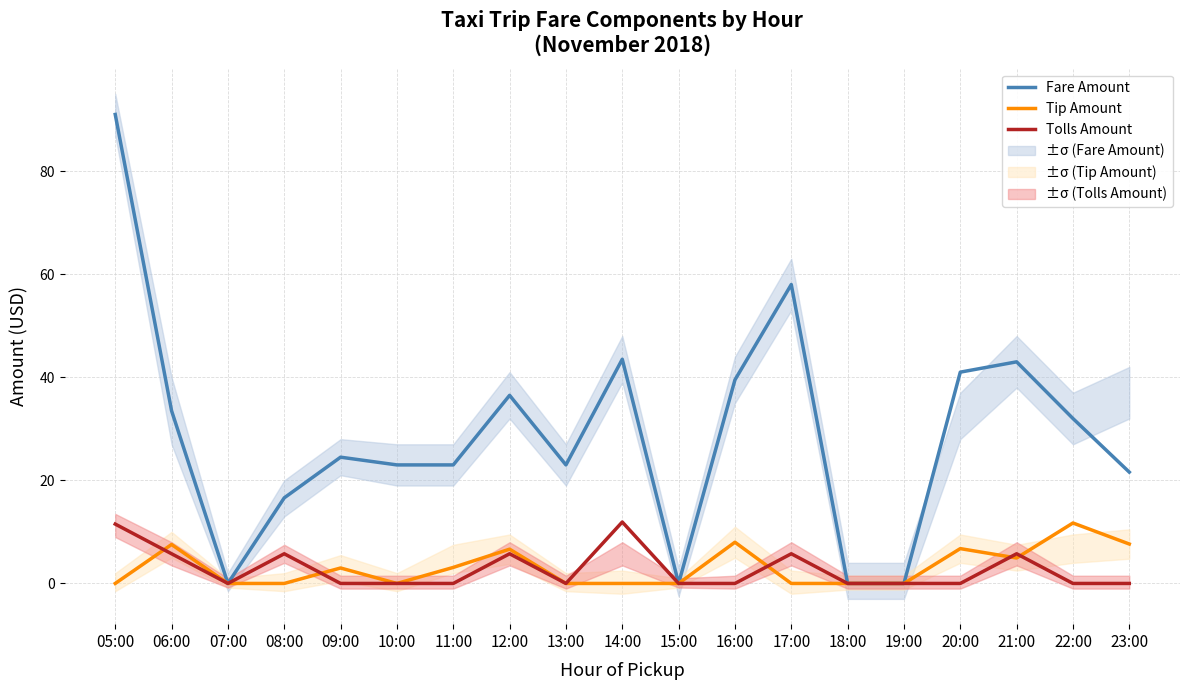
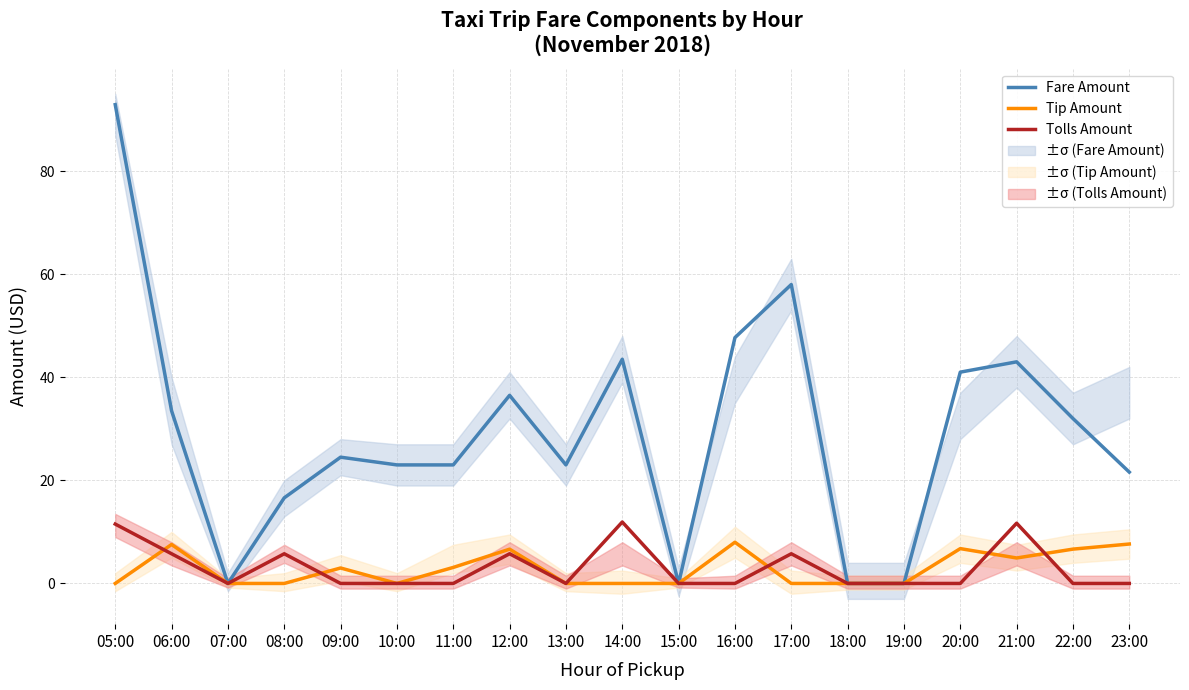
Fare Amount, 05:00: 91 -> 93
Fare Amount, 16:00: 40 -> 48
Tolls Amount, 21:00: 6 -> 12
Tip Amount, 22:00: 12 -> 7
